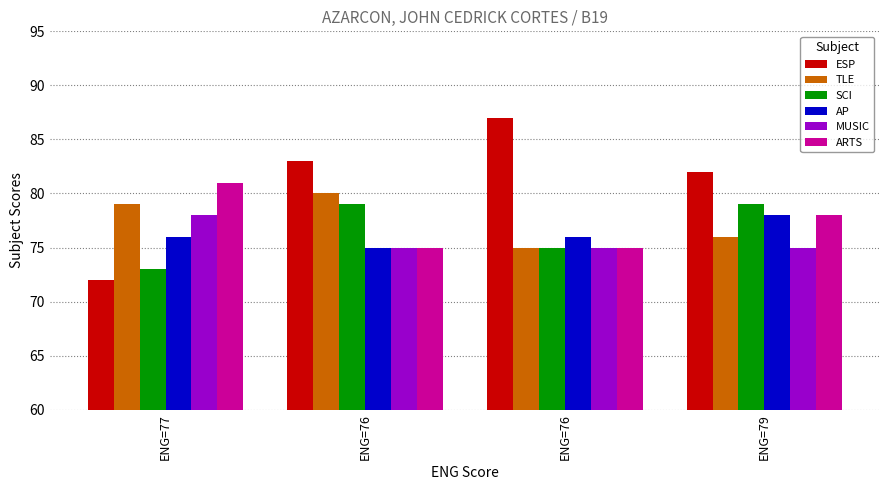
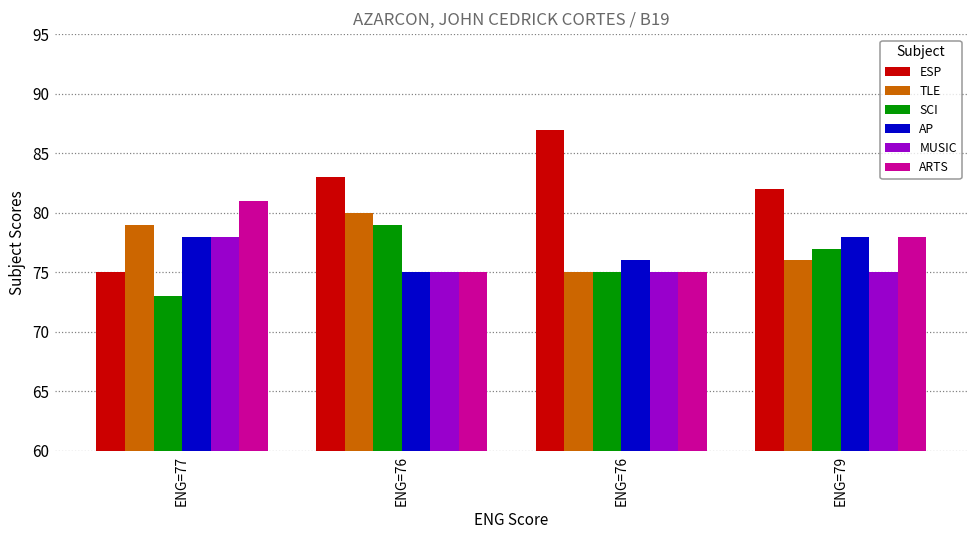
ESP, ENG=77: 72 -> 75
AP, ENG=77: 76 -> 78
SCI, ENG=79: 79 -> 77
